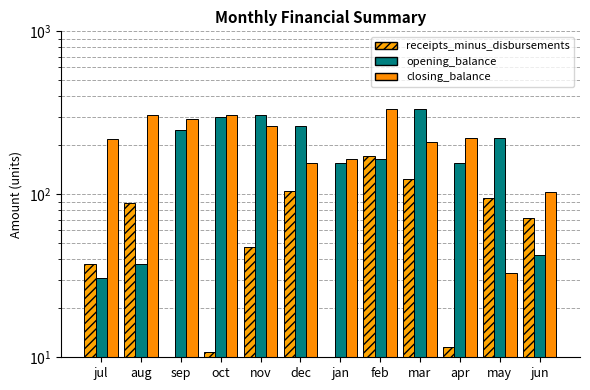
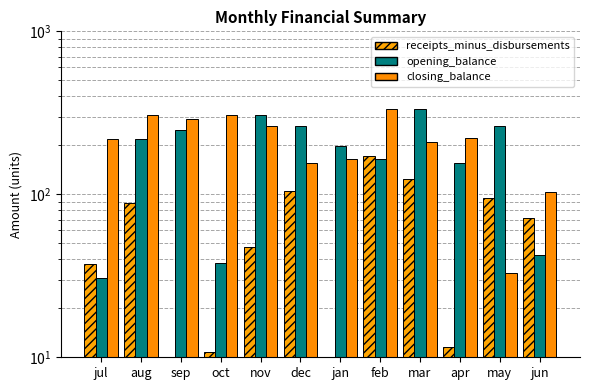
opening_balance, aug: 38 -> 220
opening_balance, oct: 300 -> 38
opening_balance, jan: 160 -> 200
opening_balance, may: 220 -> 260
